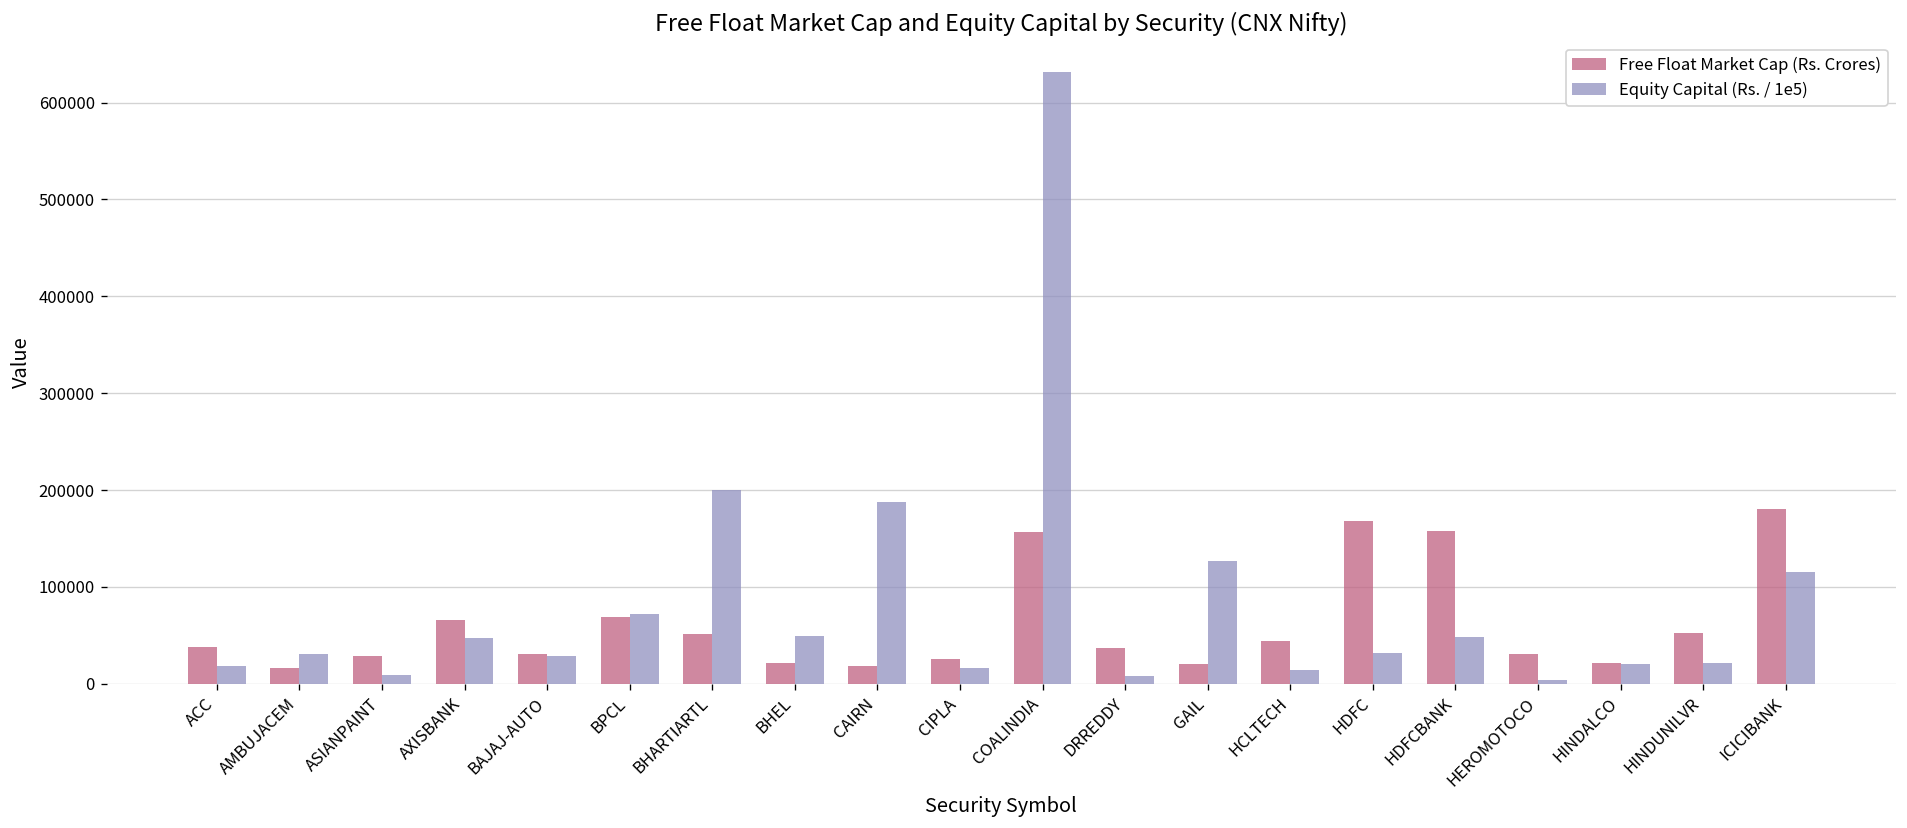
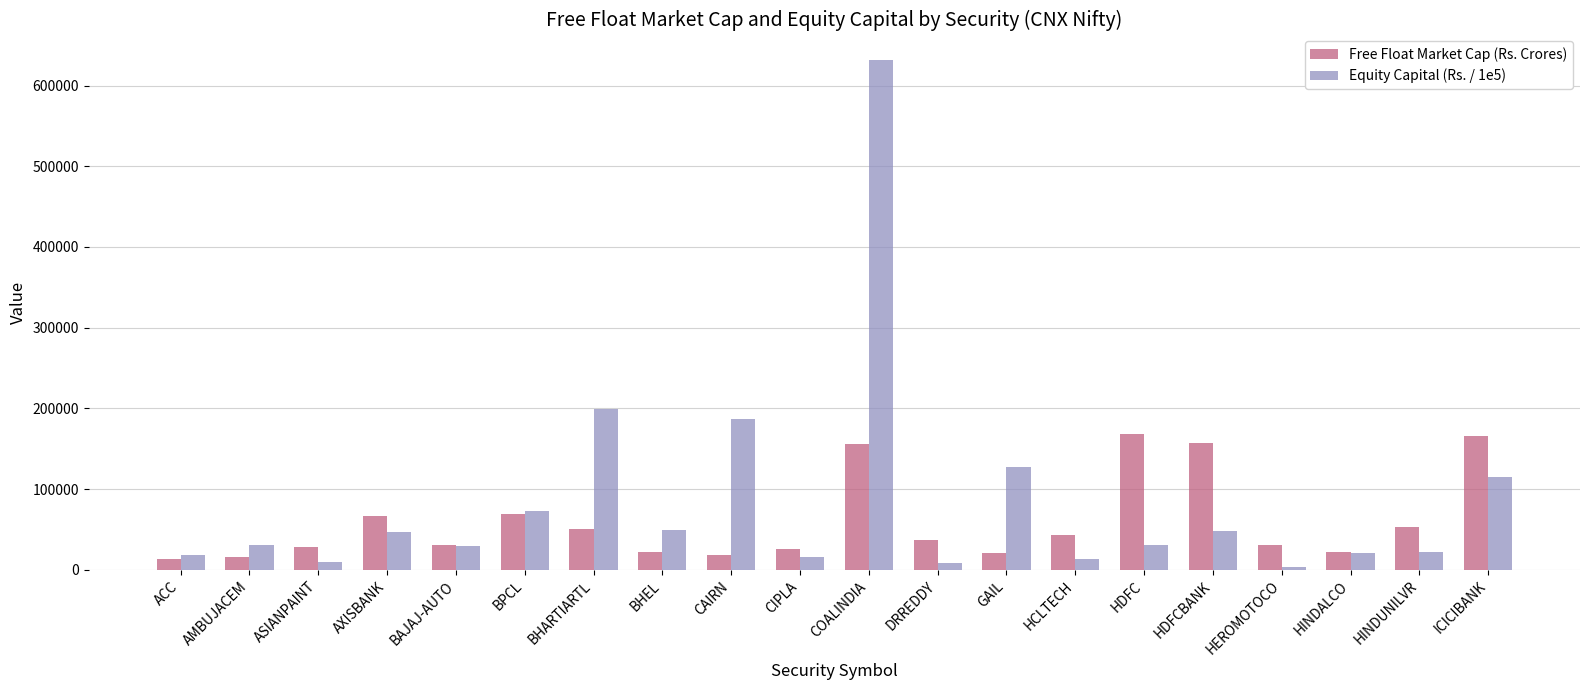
Free Float Market Cap (Rs. Crores), ACC: 40000 -> 10000
Free Float Market Cap (Rs. Crores), ICICIBANK: 180000 -> 170000
